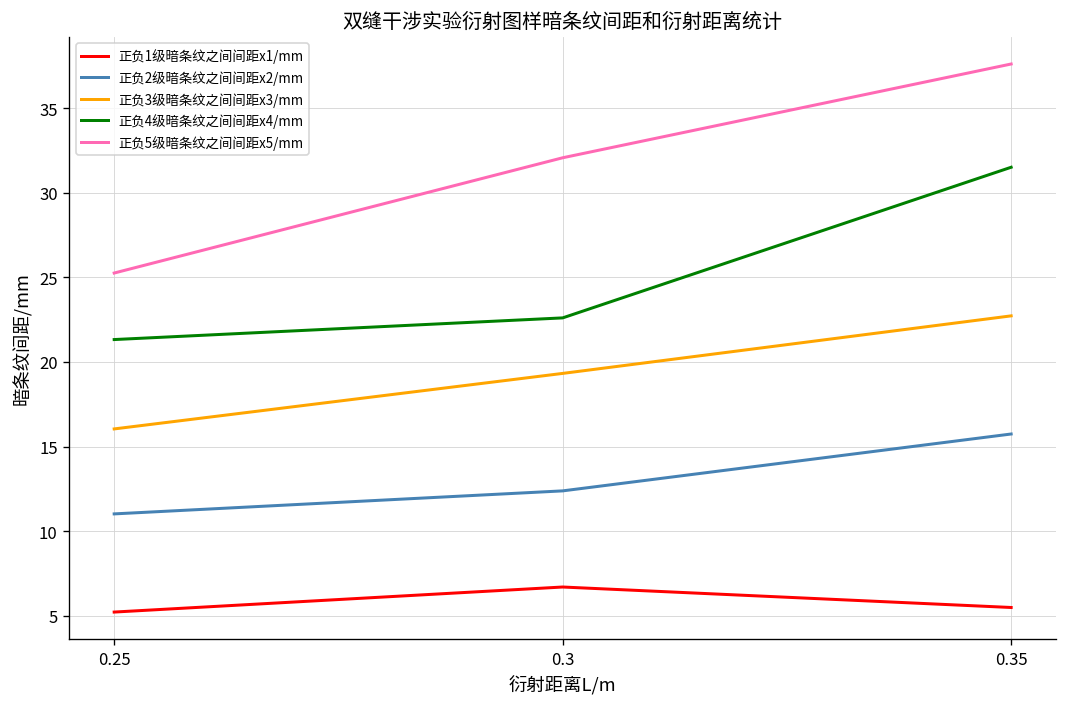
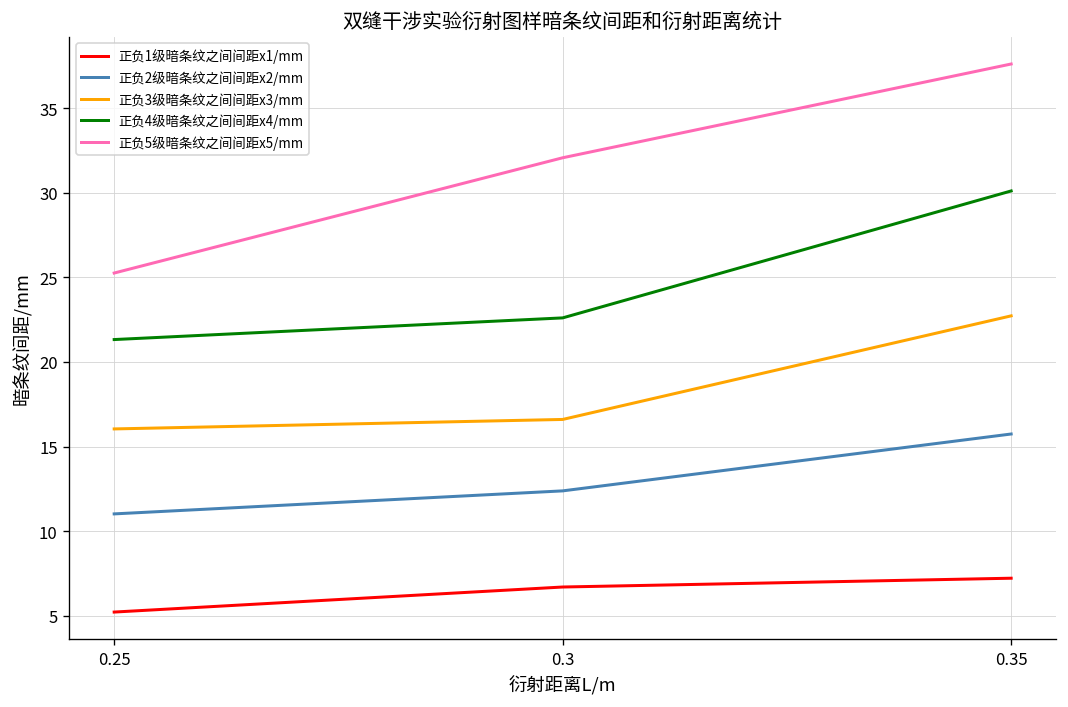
正负3级暗条纹之间间距x3/mm, 0.3: 19.3 -> 16.6
正负1级暗条纹之间间距x1/mm, 0.35: 5.5 -> 7.2
正负4级暗条纹之间间距x4/mm, 0.35: 31.5 -> 30.1
